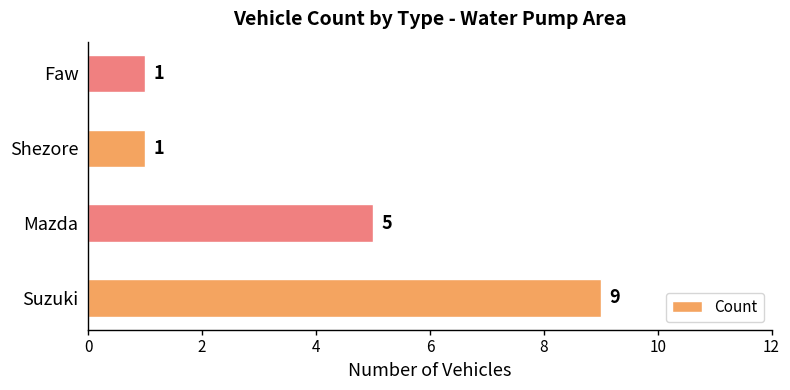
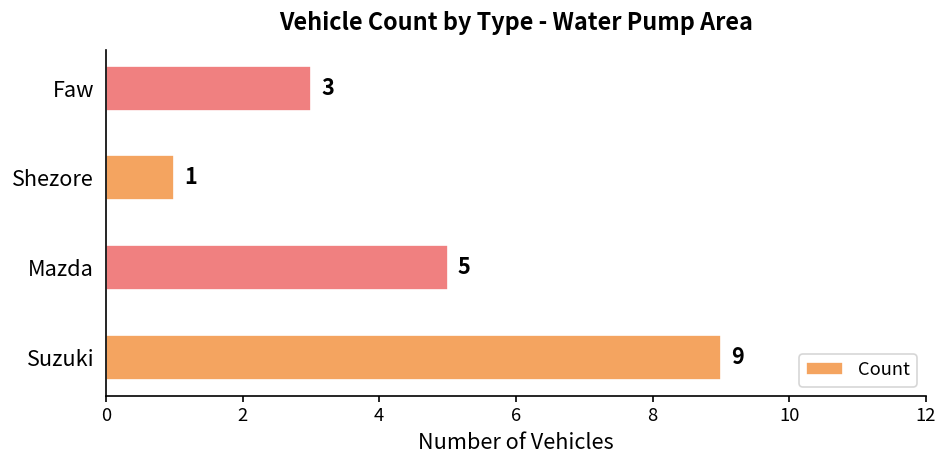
Faw: 1 -> 3
